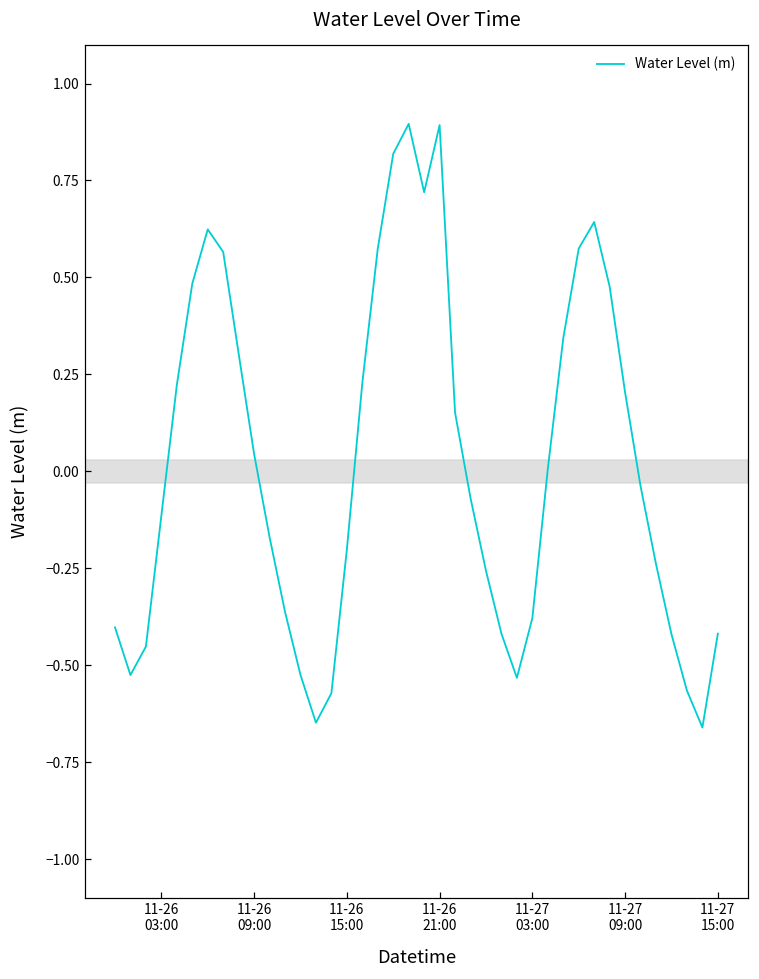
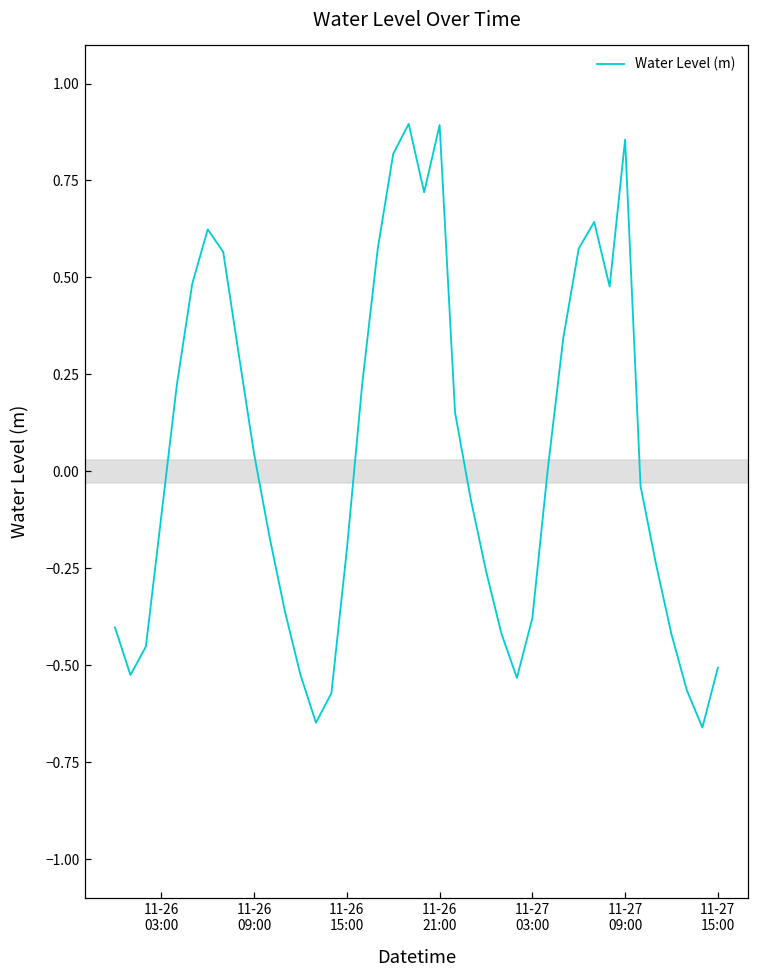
11-27 09:00: 0.20 -> 0.86
11-27 15:00: -0.42 -> -0.51
